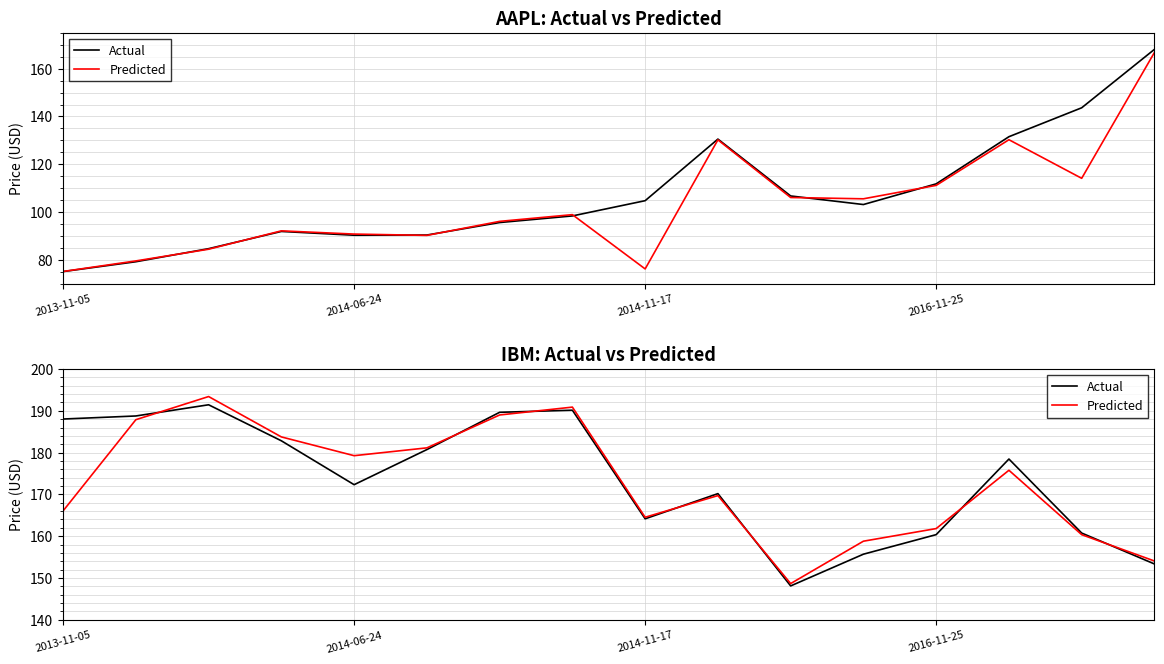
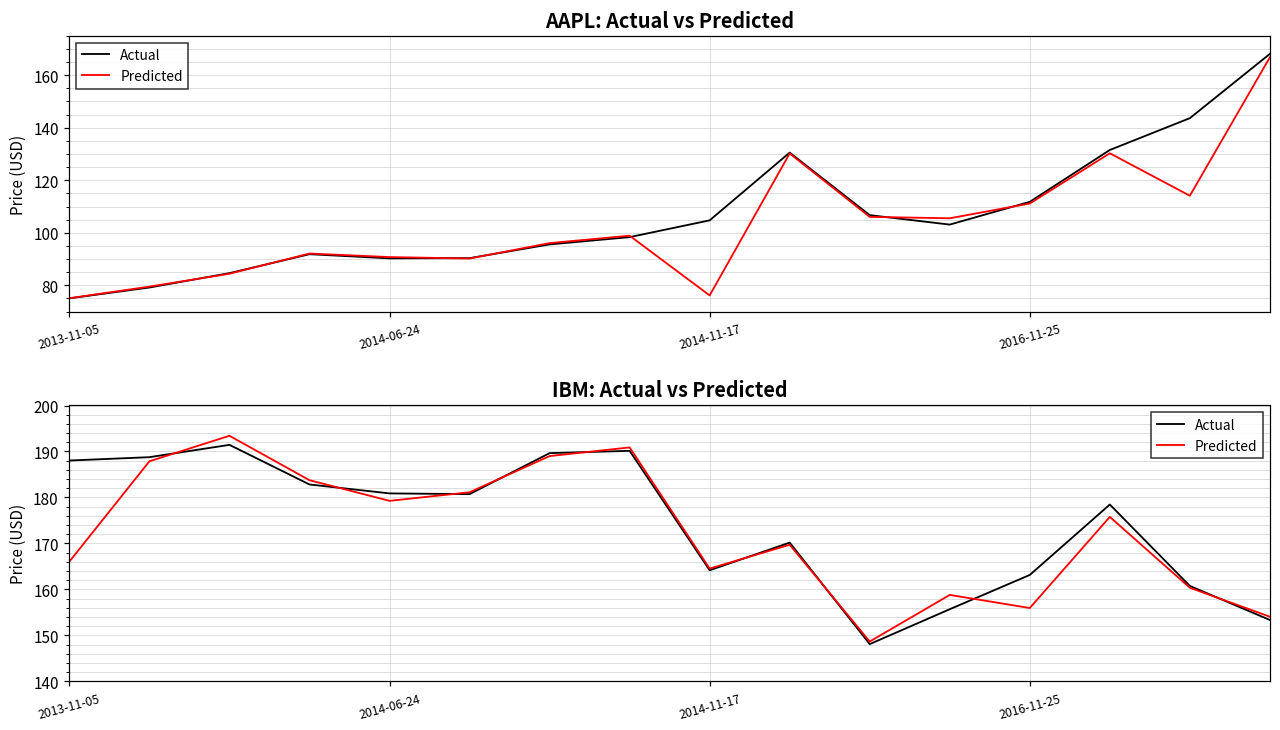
IBM: Actual vs Predicted, Actual, 2014-06-24: 172 -> 181
IBM: Actual vs Predicted, Actual, 2016-11-25: 160 -> 163
IBM: Actual vs Predicted, Predicted, 2016-11-25: 162 -> 156
